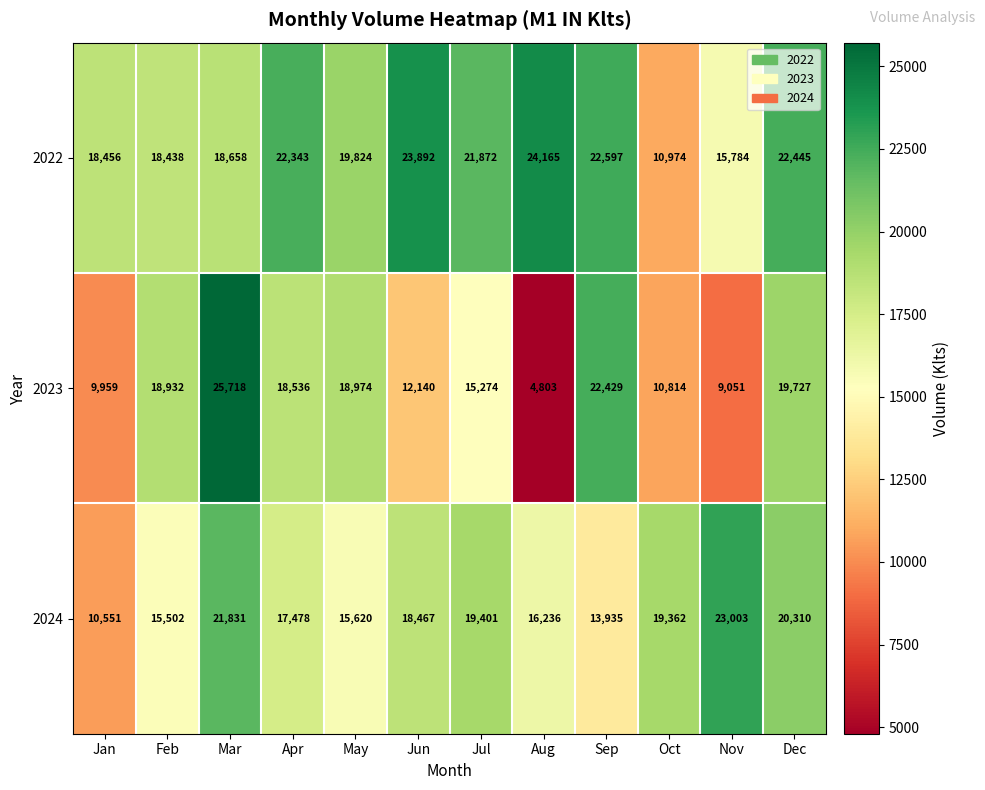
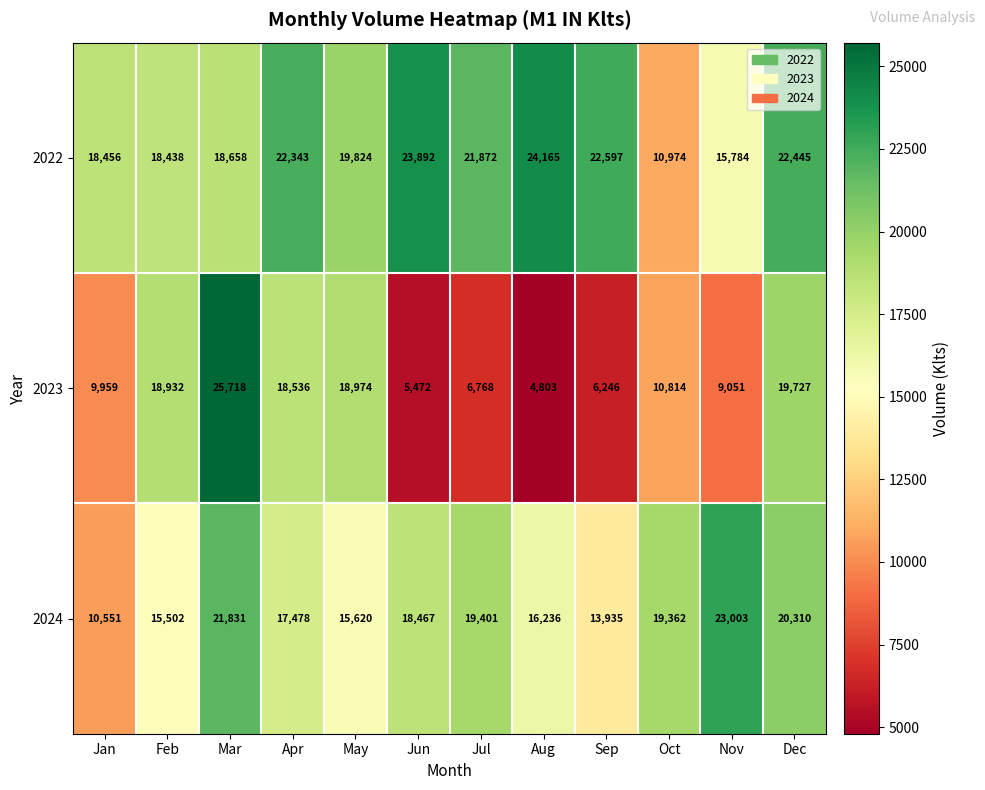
2023, Jun: 12,140 -> 5,472
2023, Jul: 15,274 -> 6,768
2023, Sep: 22,429 -> 6,246
